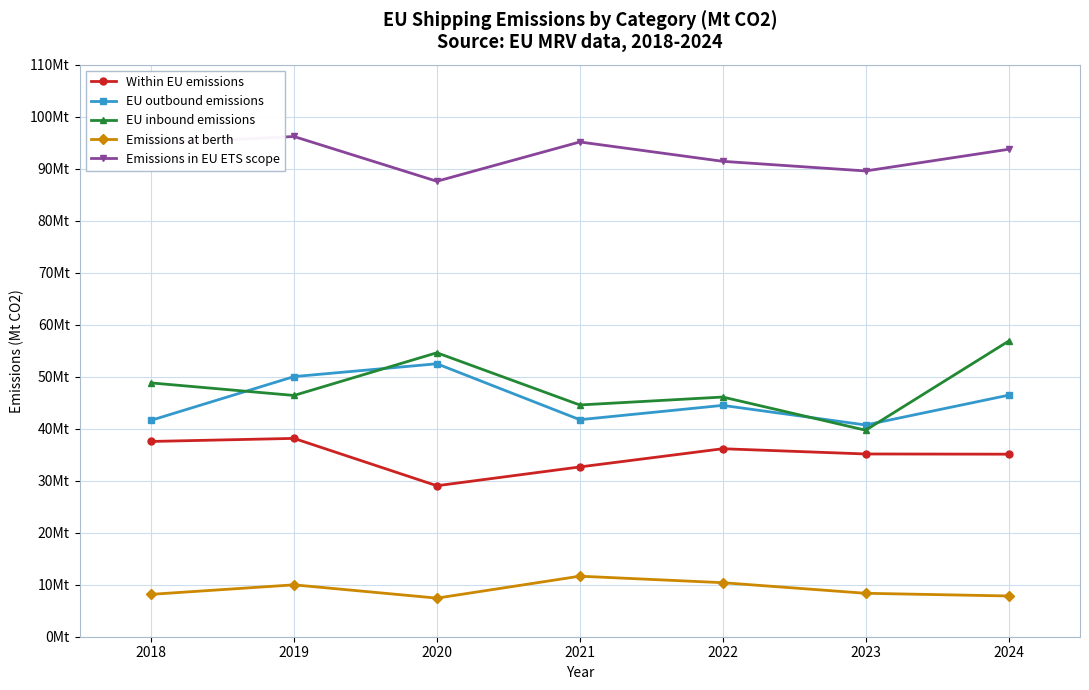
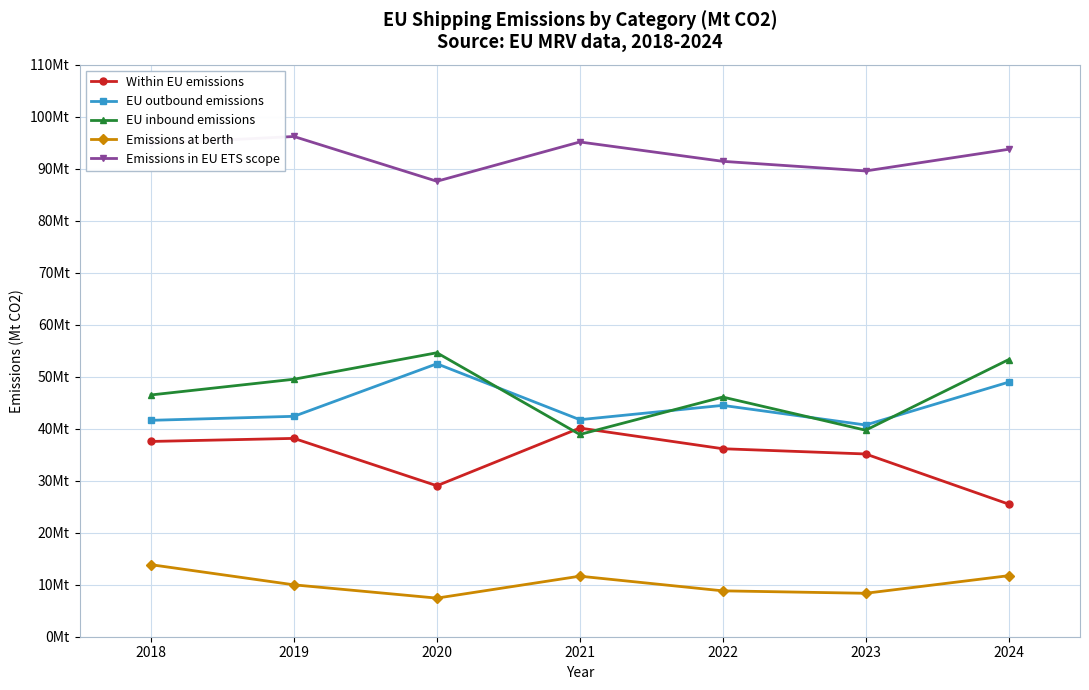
EU inbound emissions, 2018: 49Mt -> 46Mt
Emissions at berth, 2018: 8Mt -> 14Mt
EU outbound emissions, 2019: 50Mt -> 42Mt
EU inbound emissions, 2019: 46Mt -> 50Mt
Within EU emissions, 2021: 33Mt -> 40Mt
EU inbound emissions, 2021: 45Mt -> 39Mt
Emissions at berth, 2022: 10Mt -> 9Mt
Within EU emissions, 2024: 35Mt -> 26Mt
EU outbound emissions, 2024: 46Mt -> 49Mt
EU inbound emissions, 2024: 57Mt -> 53Mt
Emissions at berth, 2024: 8Mt -> 12Mt
